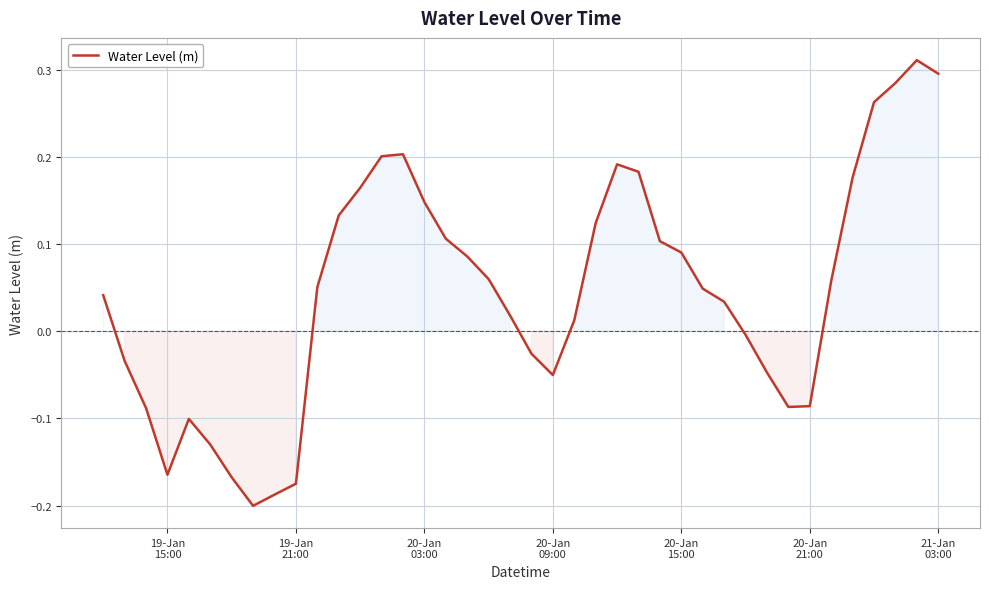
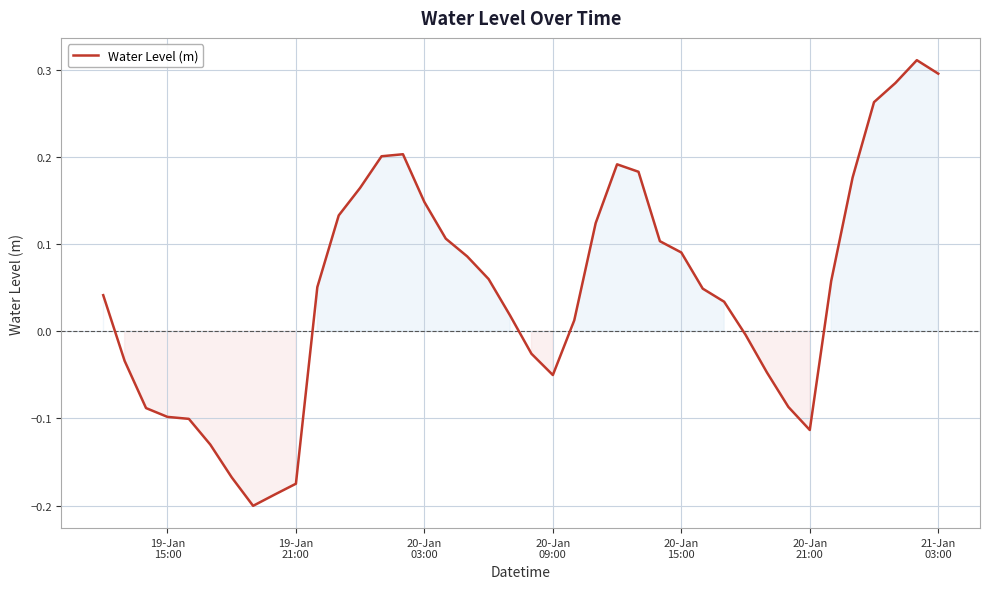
19-Jan 15:00: -0.16 -> -0.10
20-Jan 21:00: -0.09 -> -0.11
